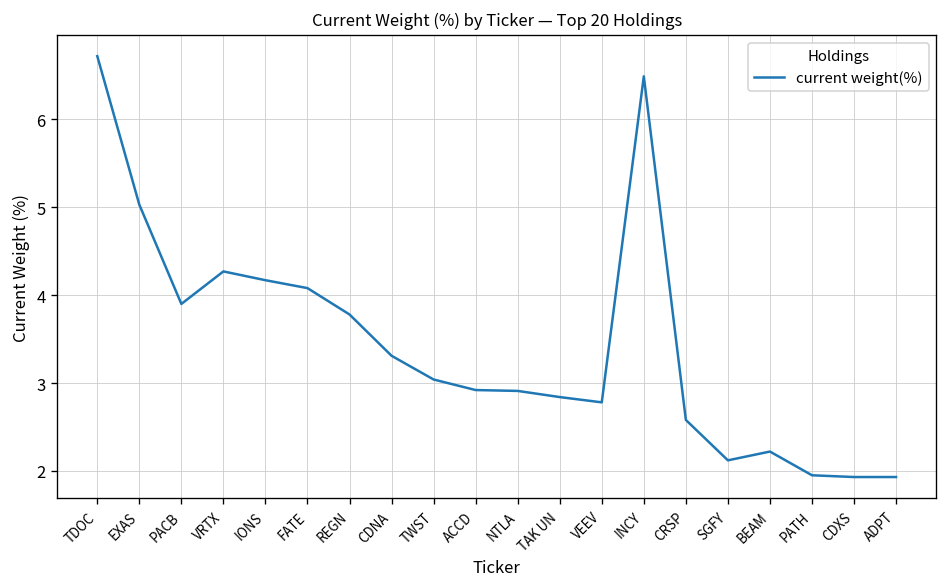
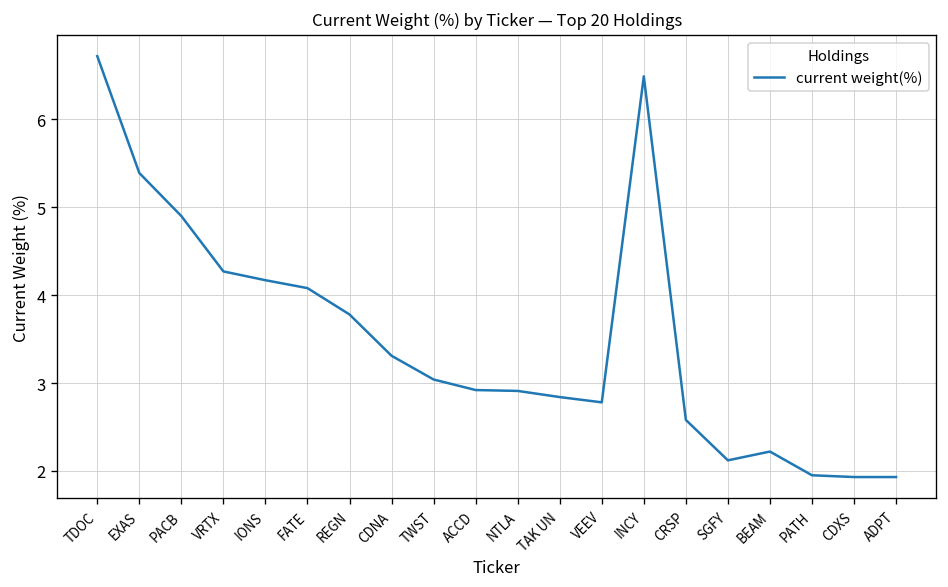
EXAS: 5.0 -> 5.4
PACB: 3.9 -> 4.9
